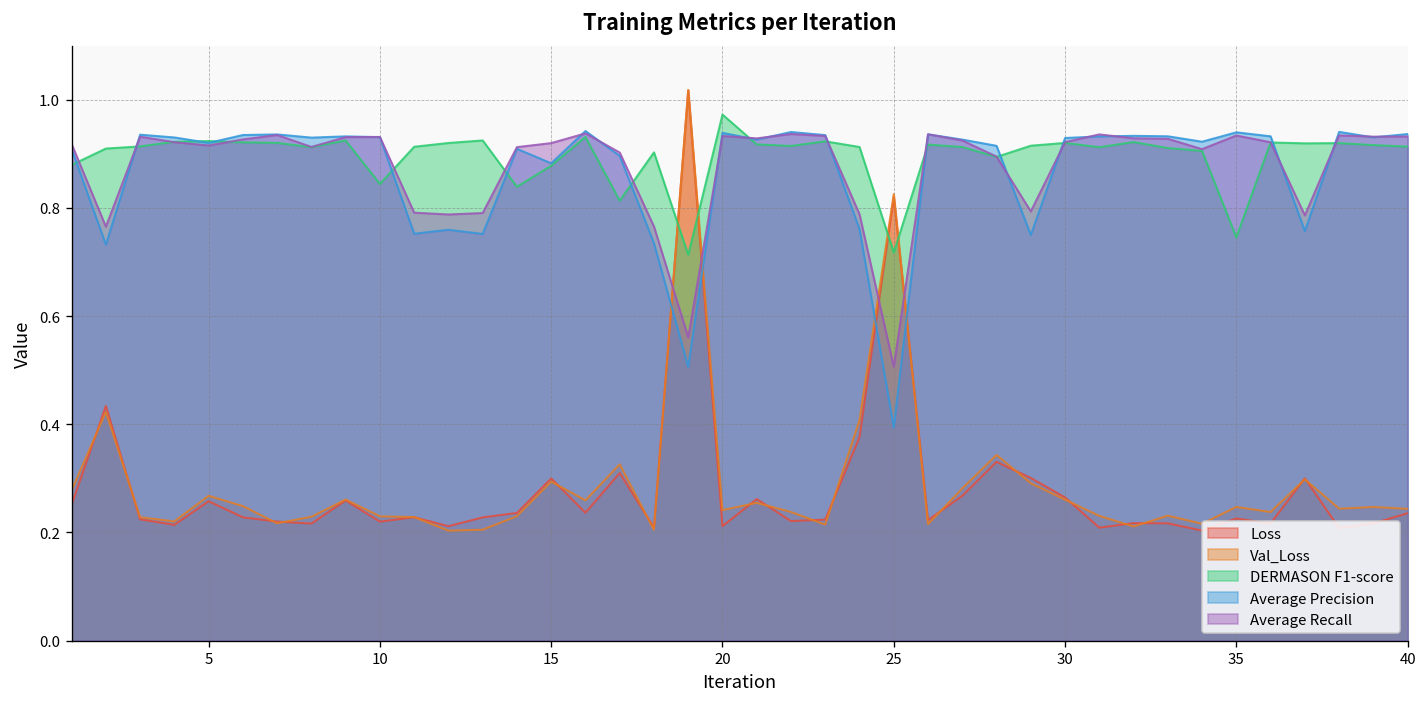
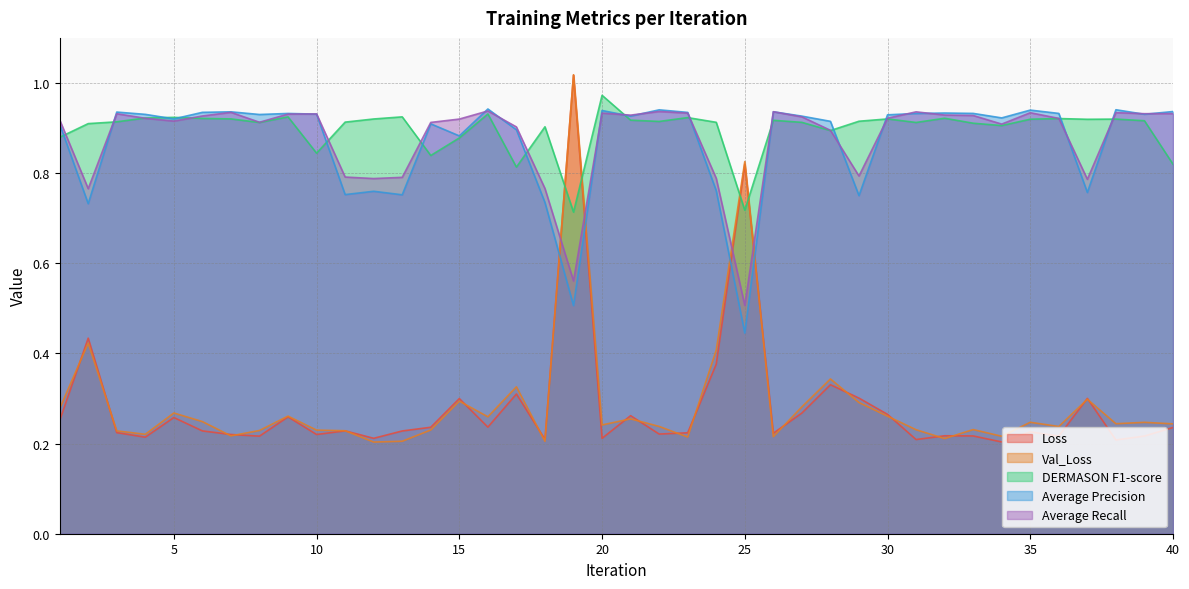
Average Precision, 25: 0.39 -> 0.45
DERMASON F1-score, 35: 0.75 -> 0.92
DERMASON F1-score, 40: 0.91 -> 0.82
